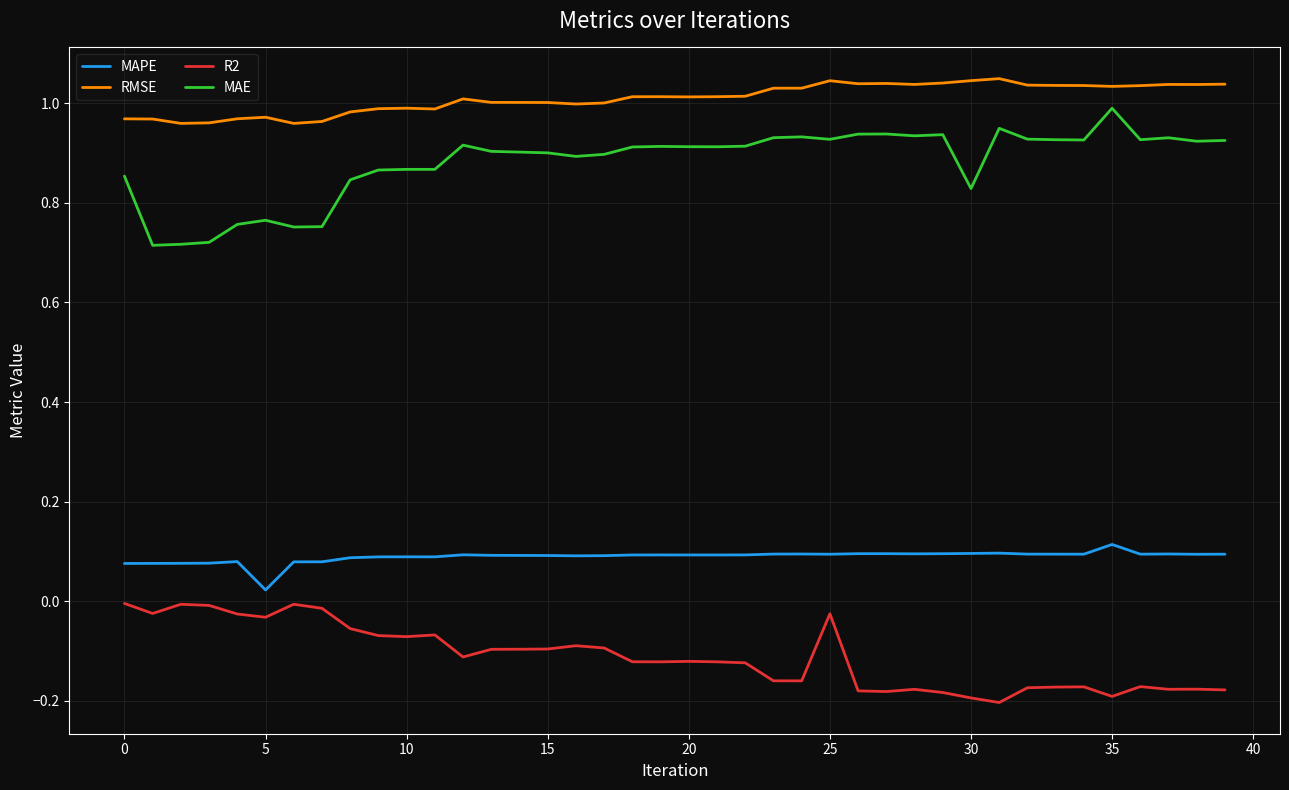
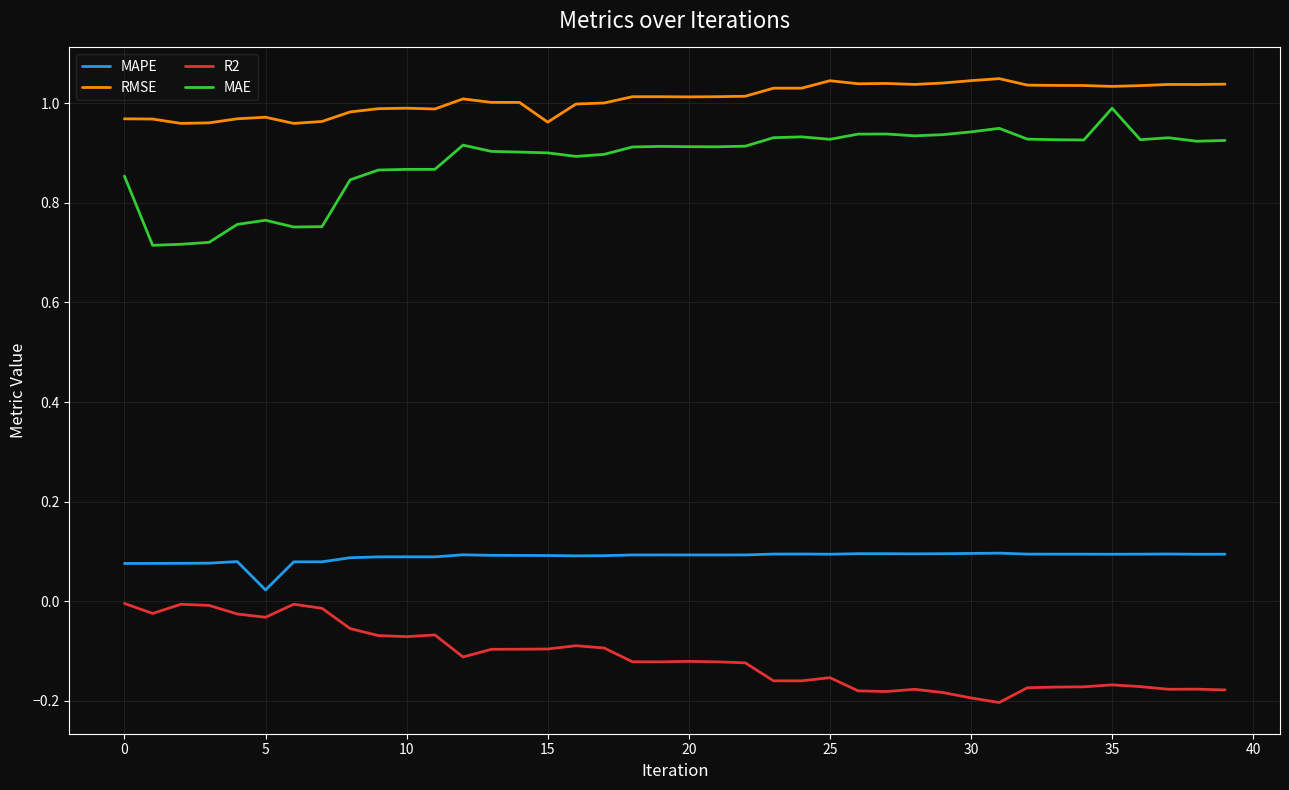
RMSE, 15: 1.00 -> 0.96
R2, 25: -0.02 -> -0.15
MAE, 30: 0.83 -> 0.94
MAPE, 35: 0.11 -> 0.09
R2, 35: -0.19 -> -0.17
